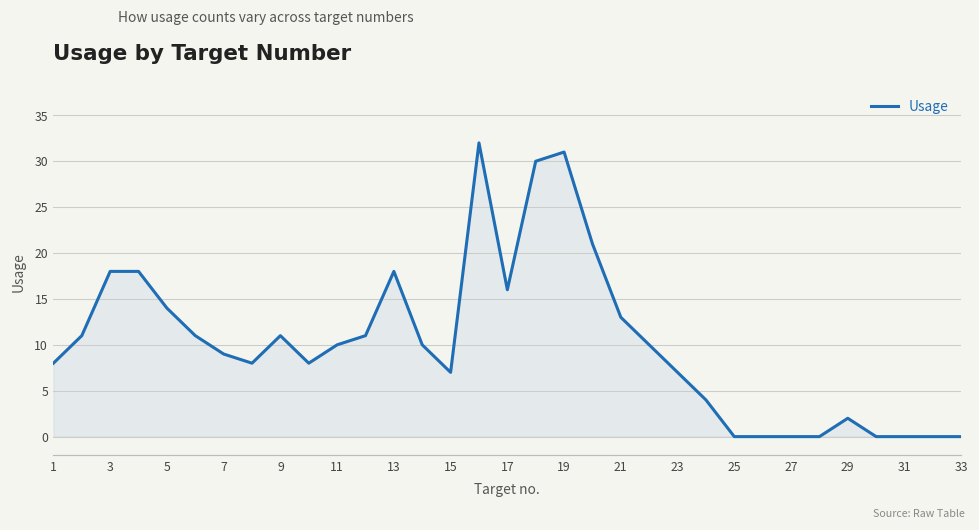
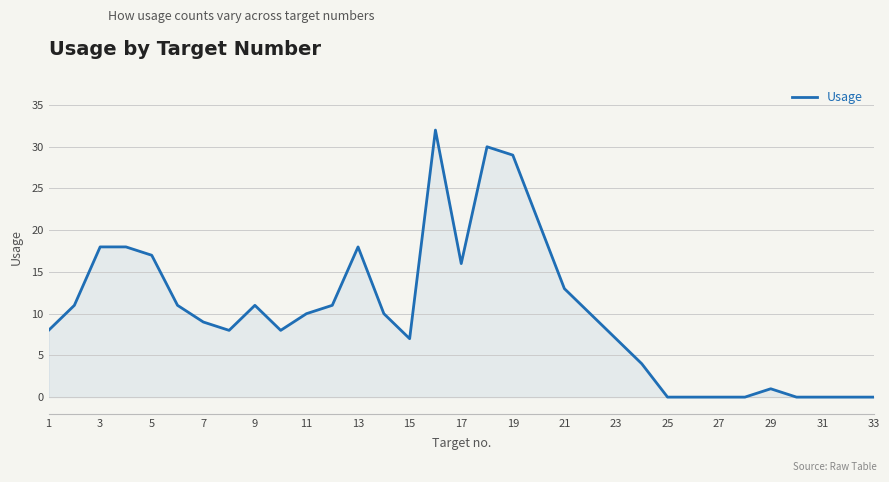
5: 14 -> 17
19: 31 -> 29
29: 2 -> 1
